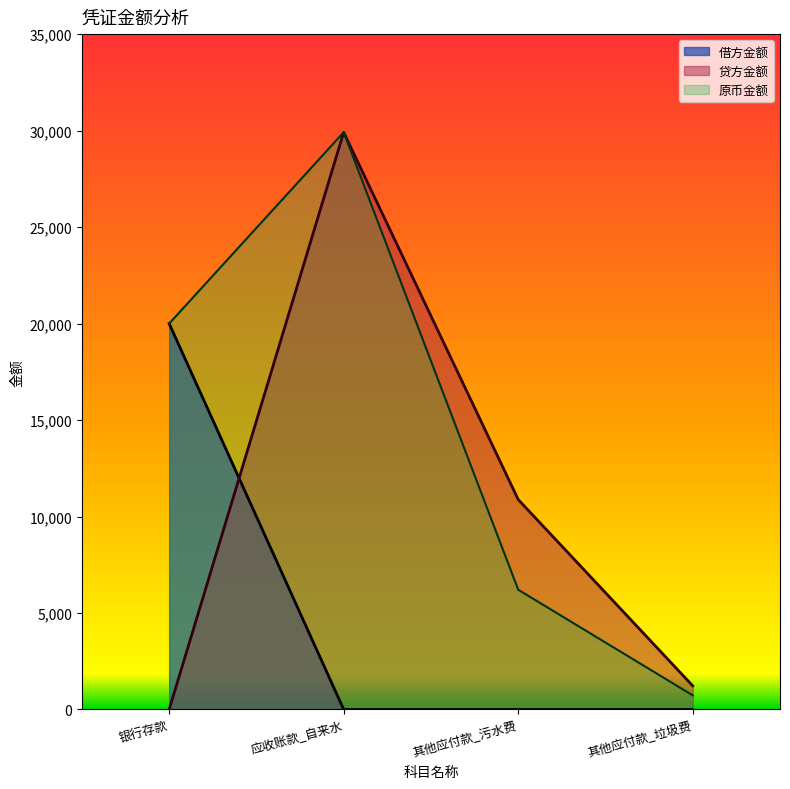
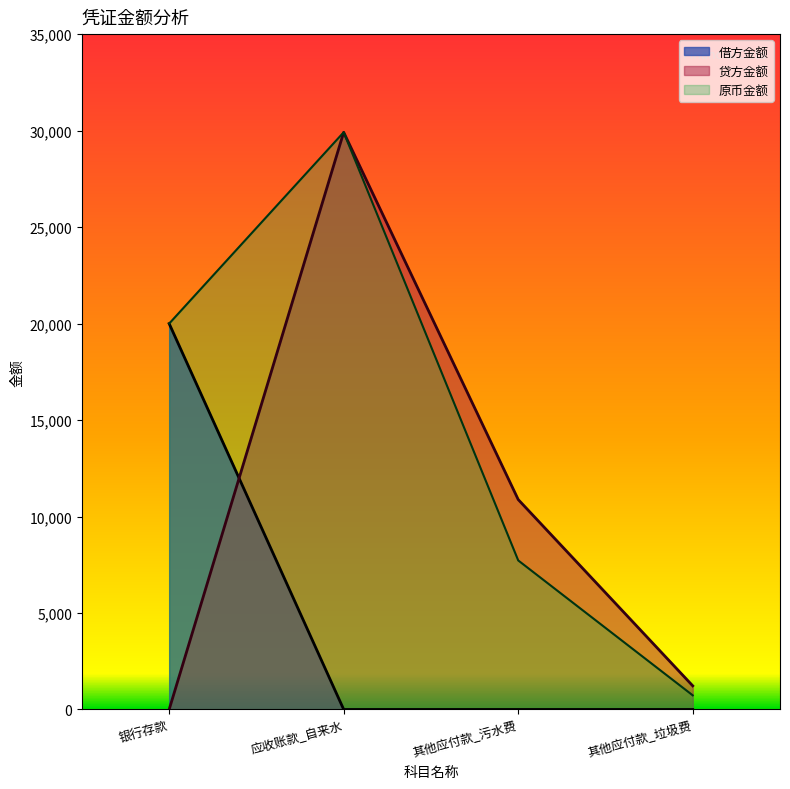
原币金额, 其他应付款_污水费: 6,200 -> 7,700
